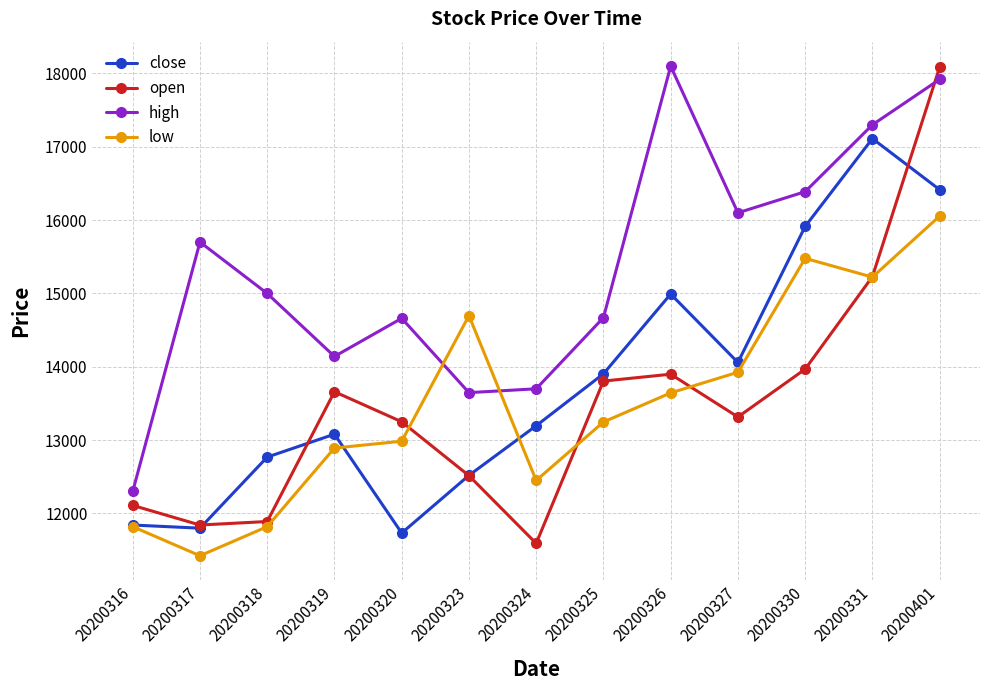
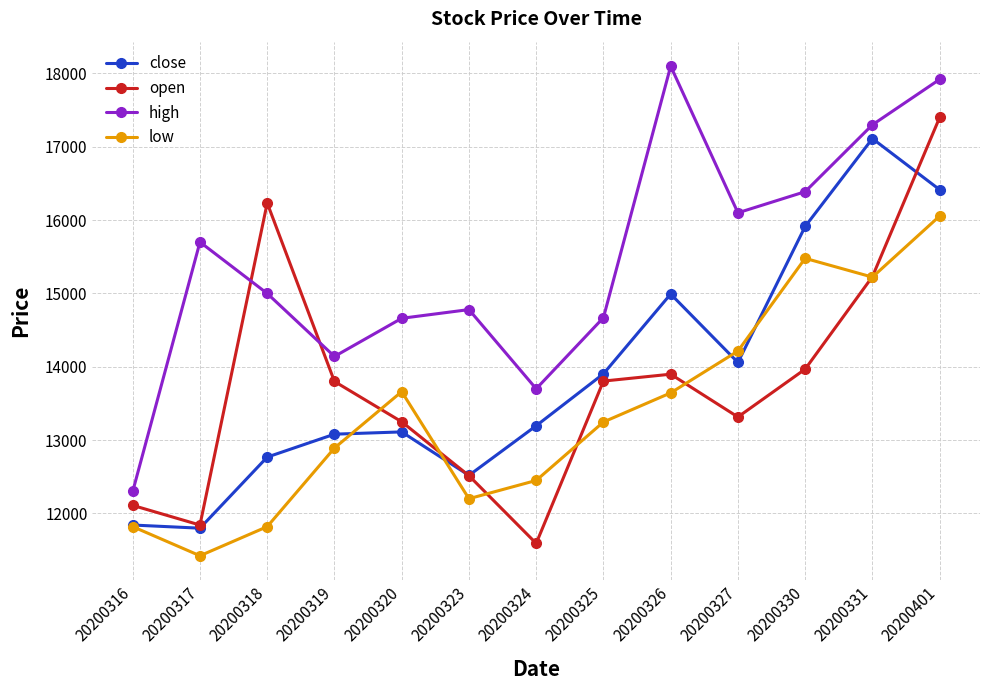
open, 20200318: 11900 -> 16200
open, 20200319: 13700 -> 13800
close, 20200320: 11700 -> 13100
low, 20200320: 13000 -> 13700
high, 20200323: 13600 -> 14800
low, 20200323: 14700 -> 12200
low, 20200327: 13900 -> 14200
open, 20200401: 18100 -> 17400
